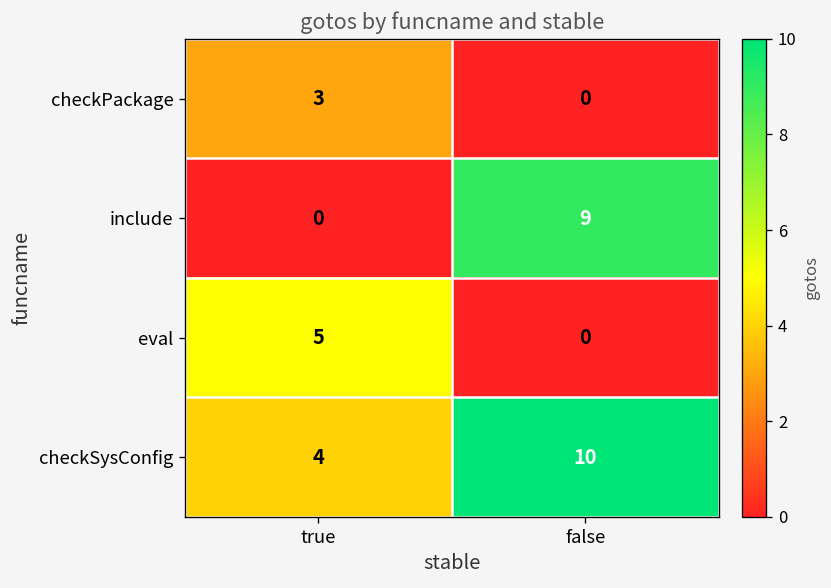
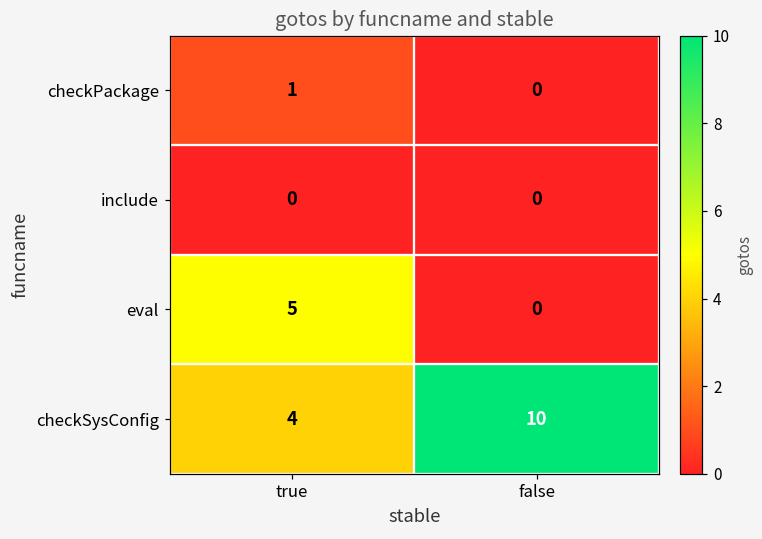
checkPackage, true: 3 -> 1
include, false: 9 -> 0
